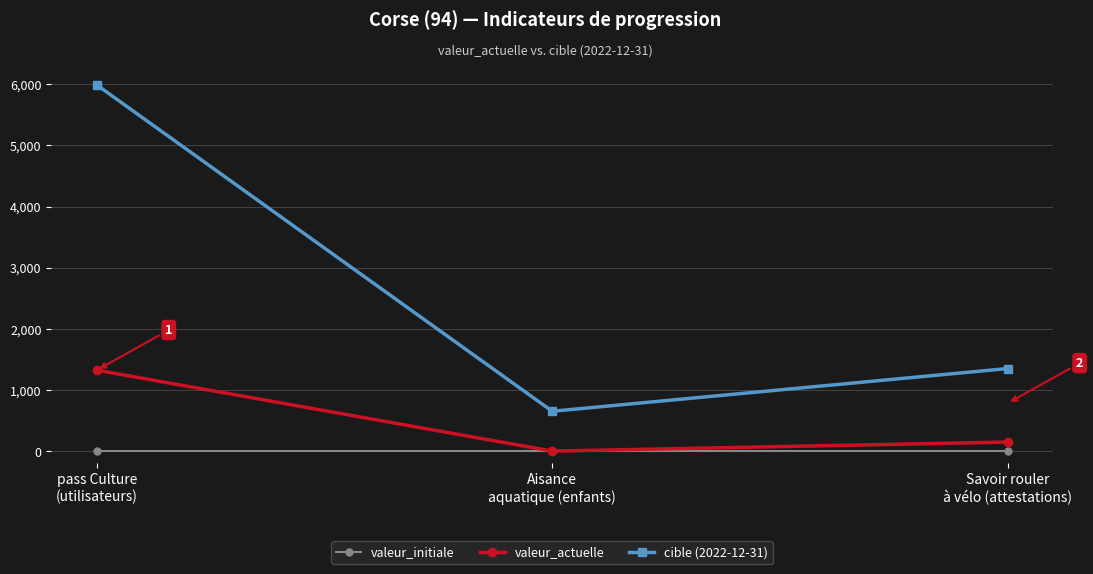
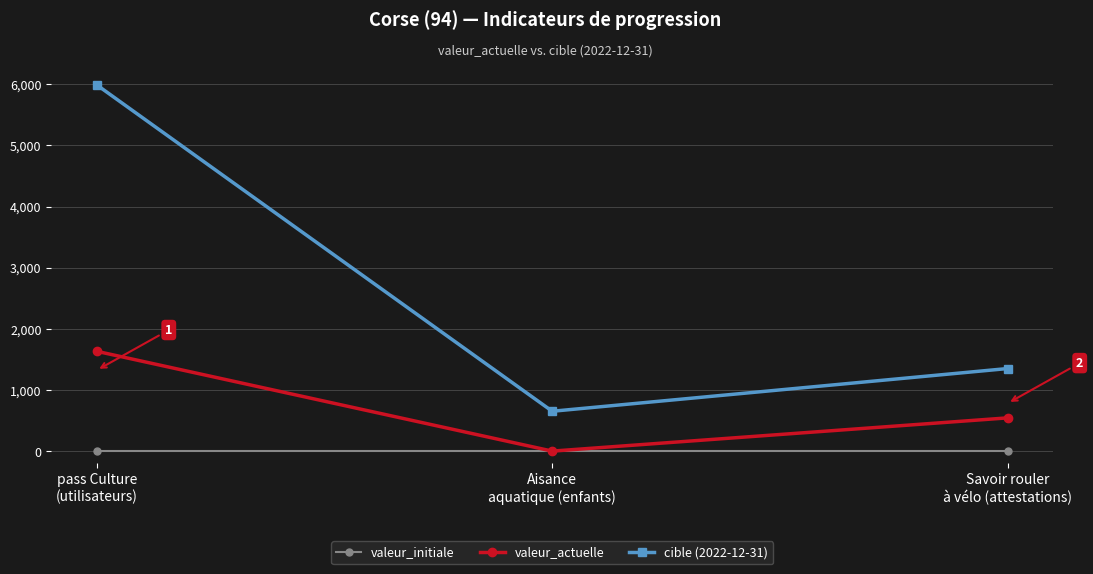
valeur_actuelle, pass Culture (utilisateurs): 1,300 -> 1,600
valeur_actuelle, Savoir rouler à vélo (attestations): 100 -> 500
